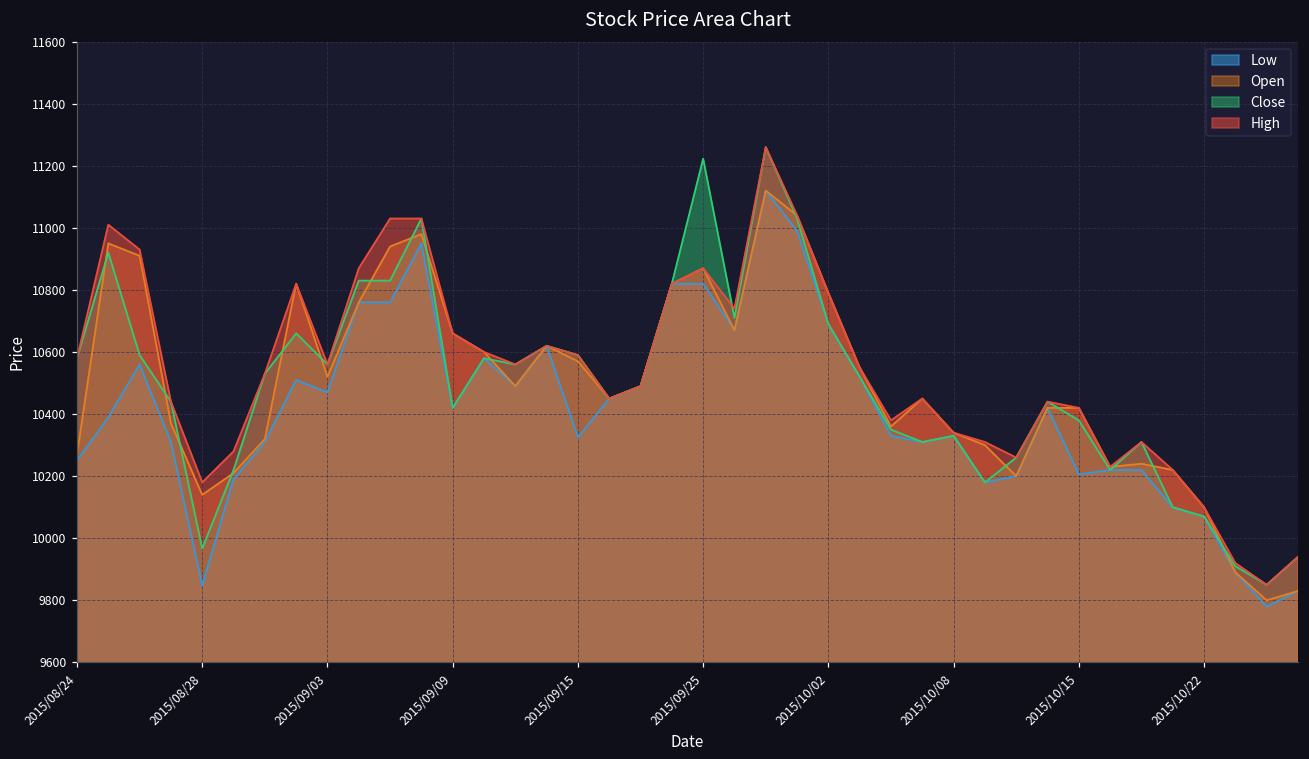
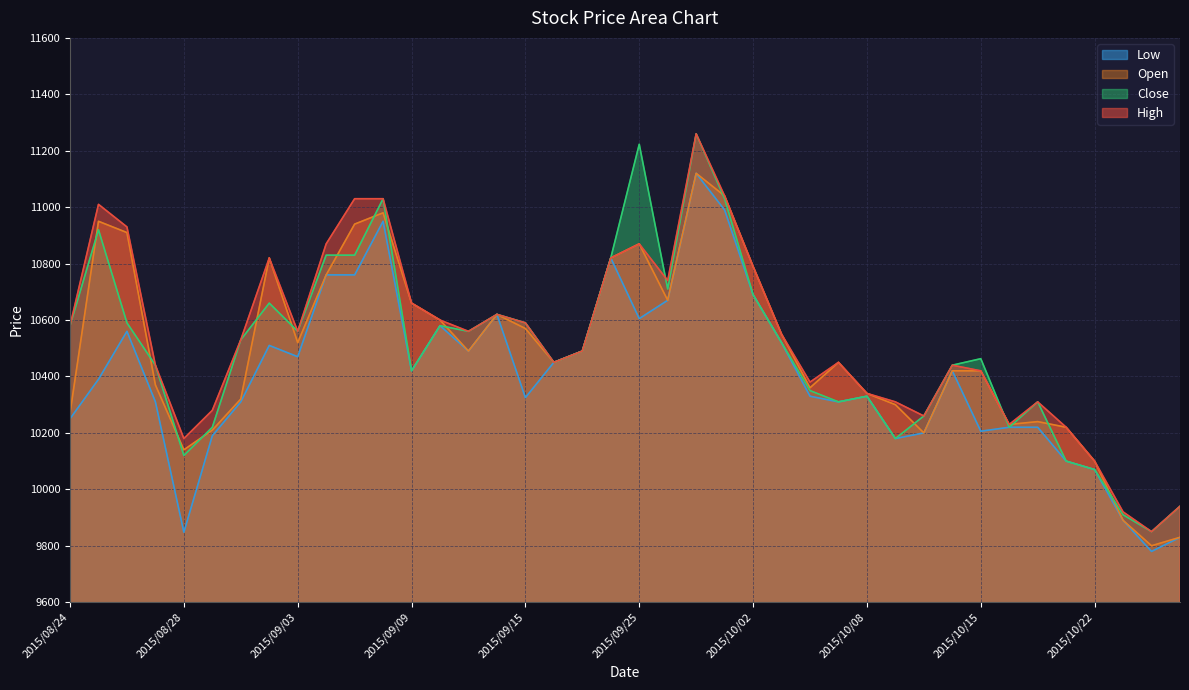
Close, 2015/08/28: 9970 -> 10120
Low, 2015/09/25: 10820 -> 10610
Close, 2015/10/15: 10380 -> 10460
